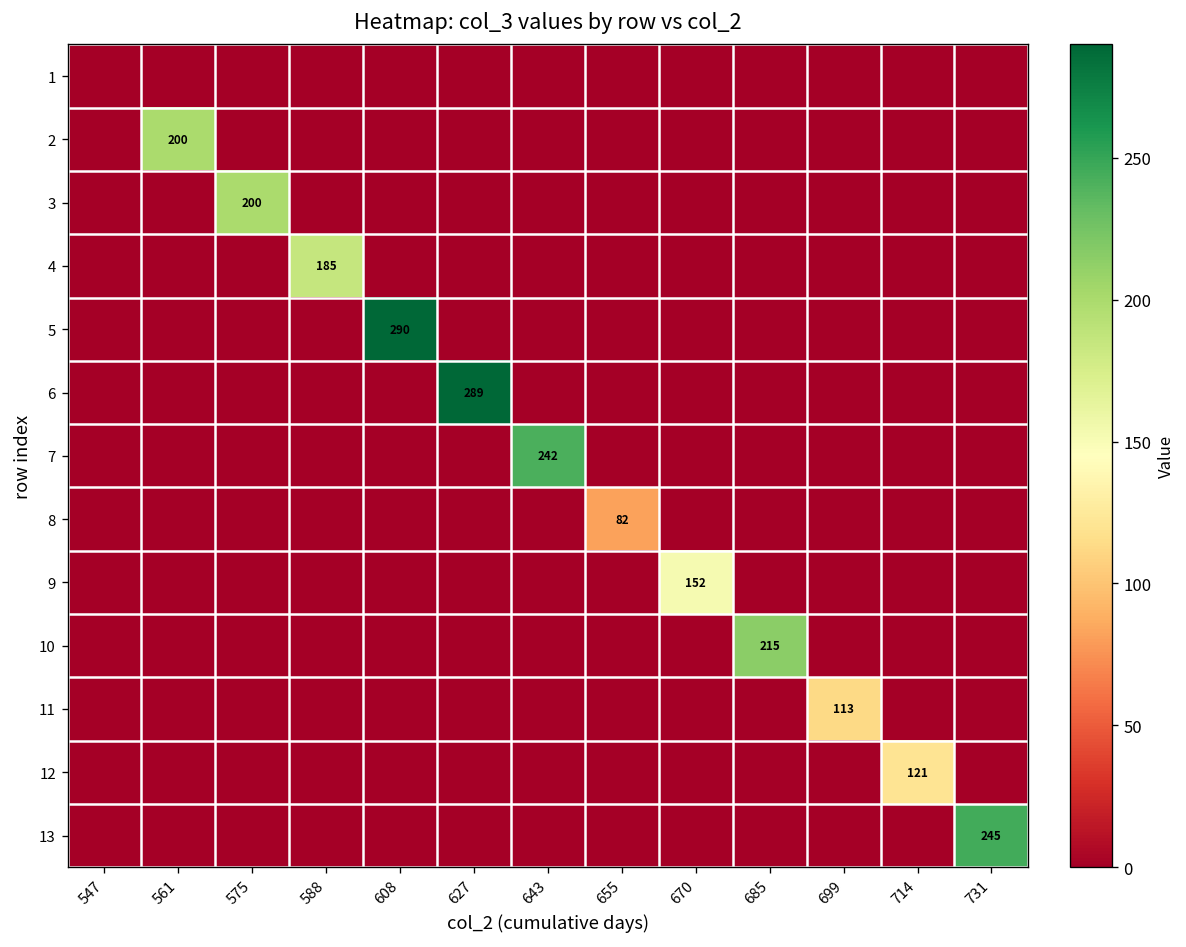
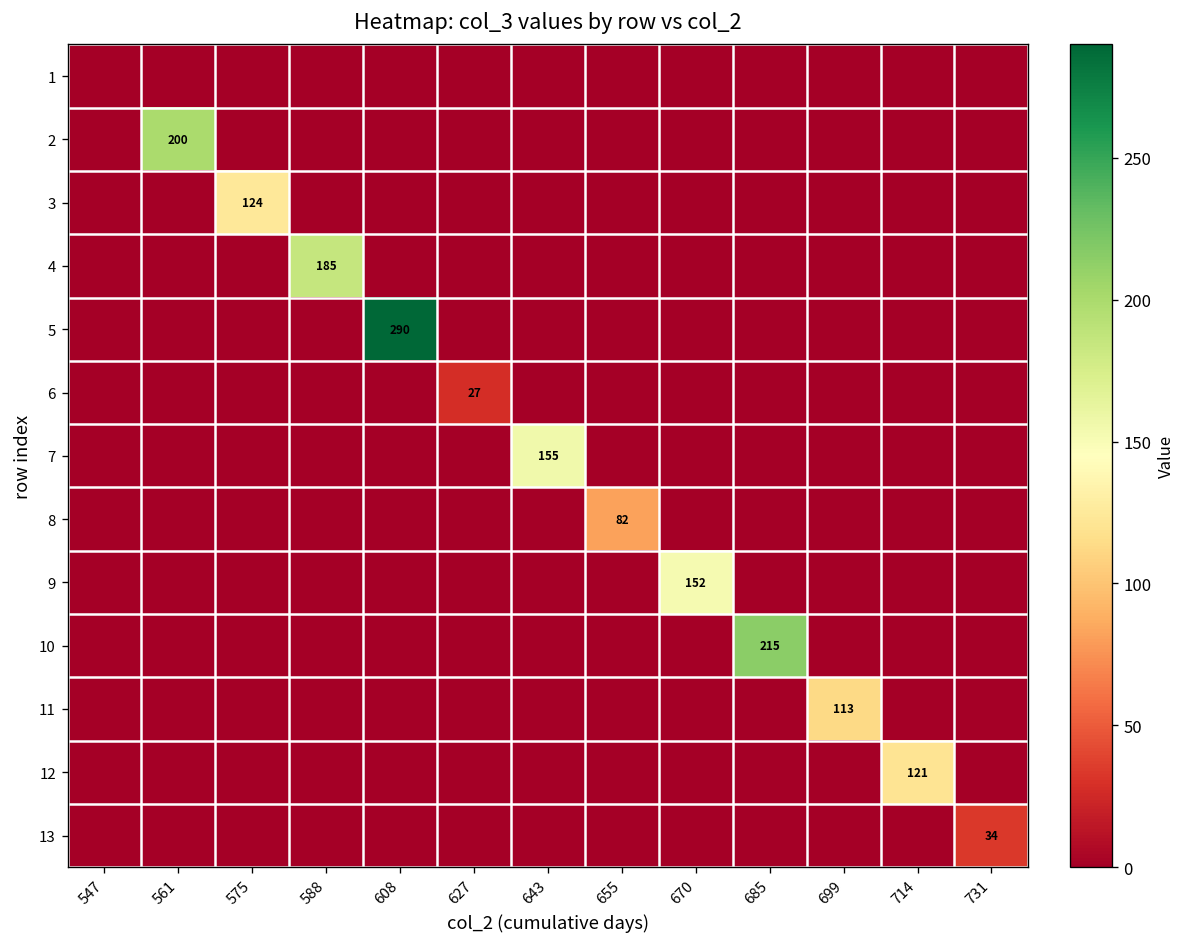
3, 575: 200 -> 124
6, 627: 289 -> 27
7, 643: 242 -> 155
13, 731: 245 -> 34
